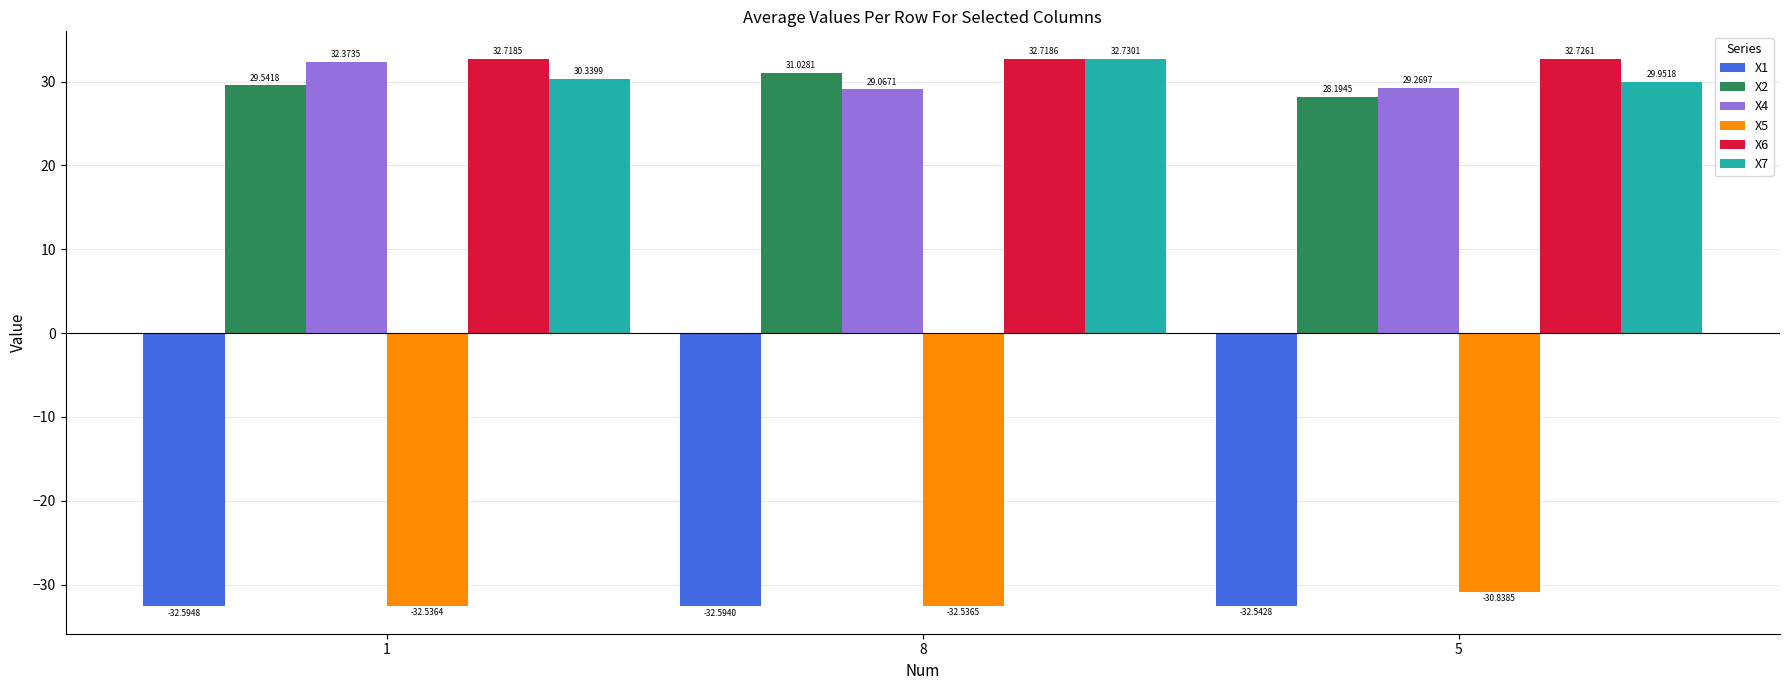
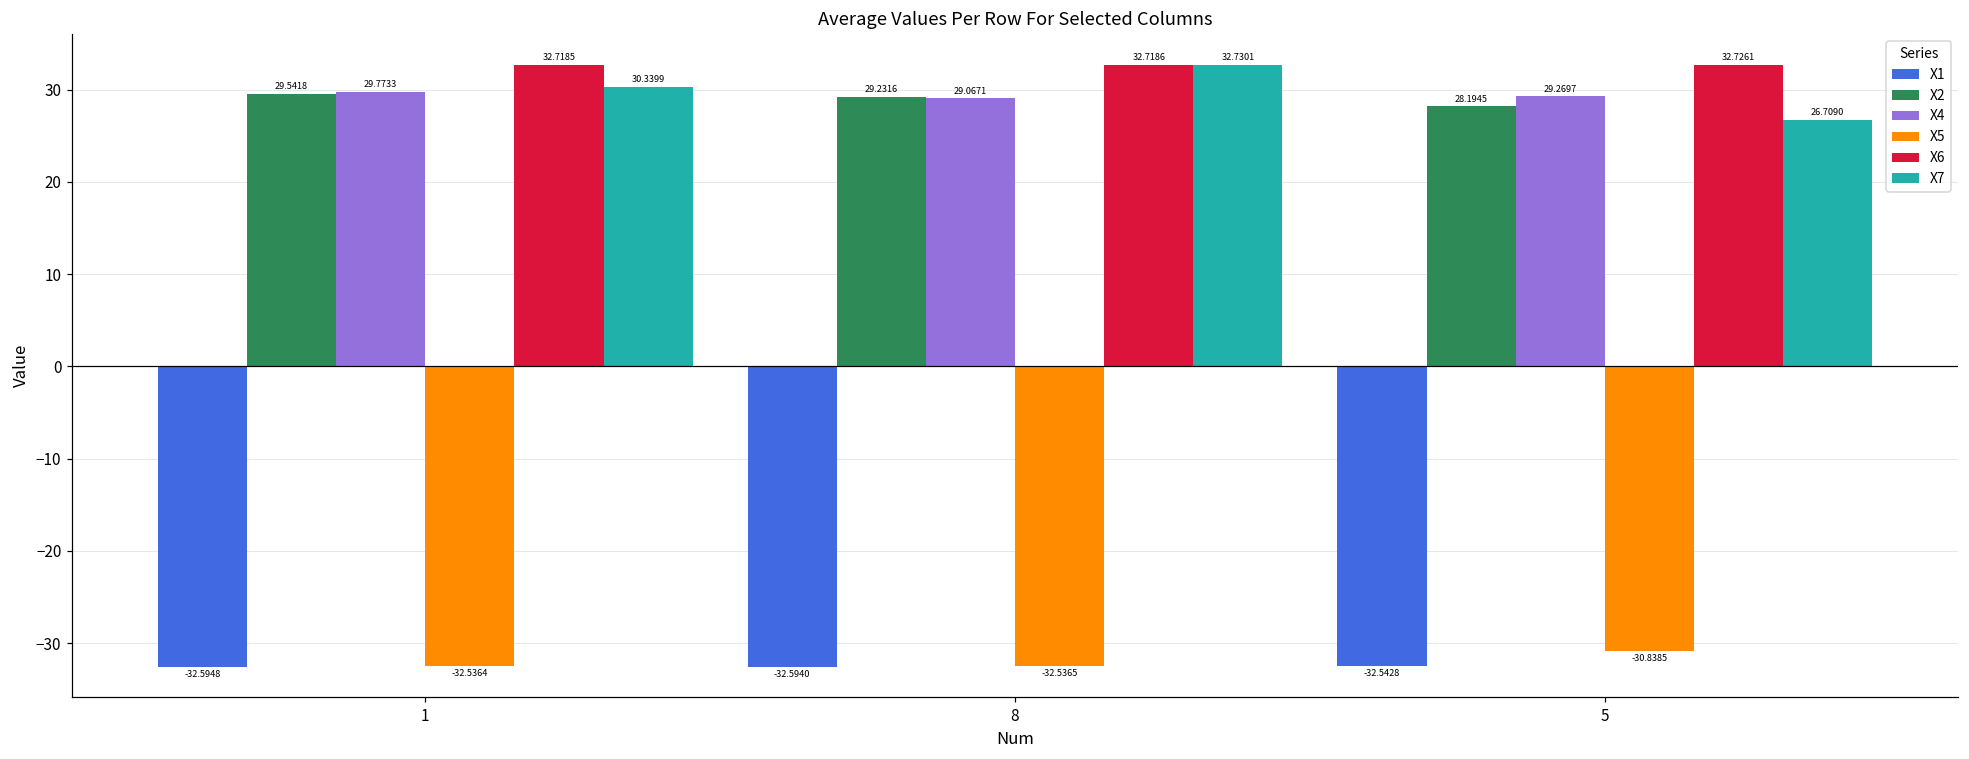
X4, 1: 32.3735 -> 29.7733
X2, 8: 31.0281 -> 29.2316
X7, 5: 29.9518 -> 26.7090
